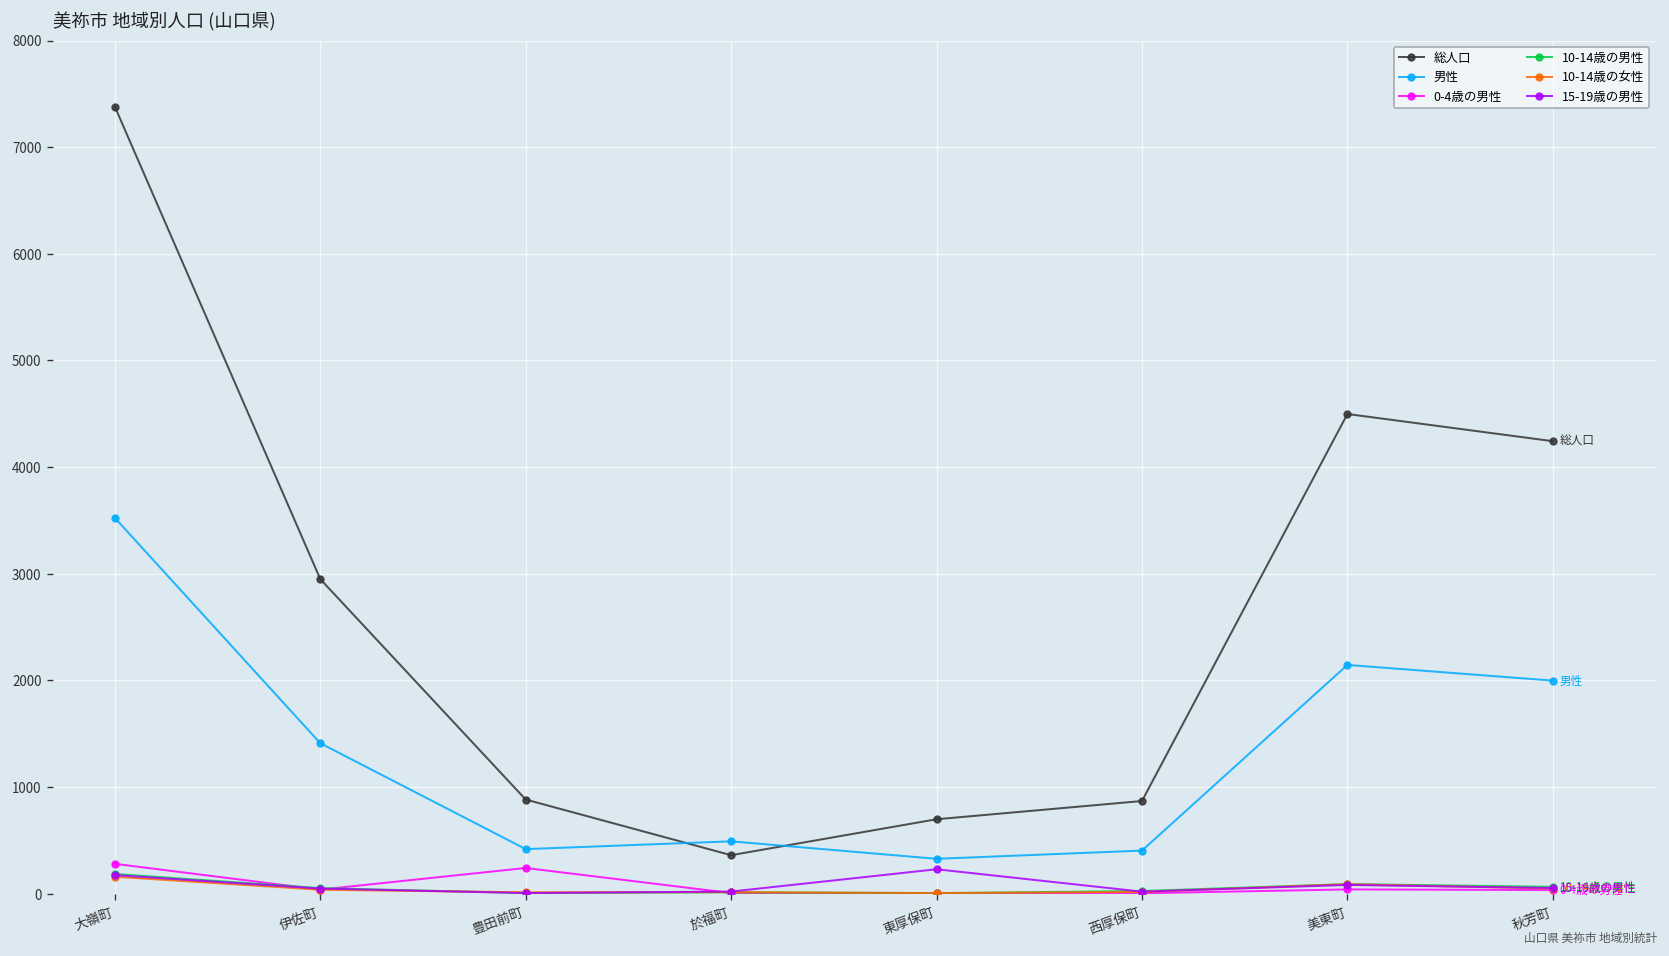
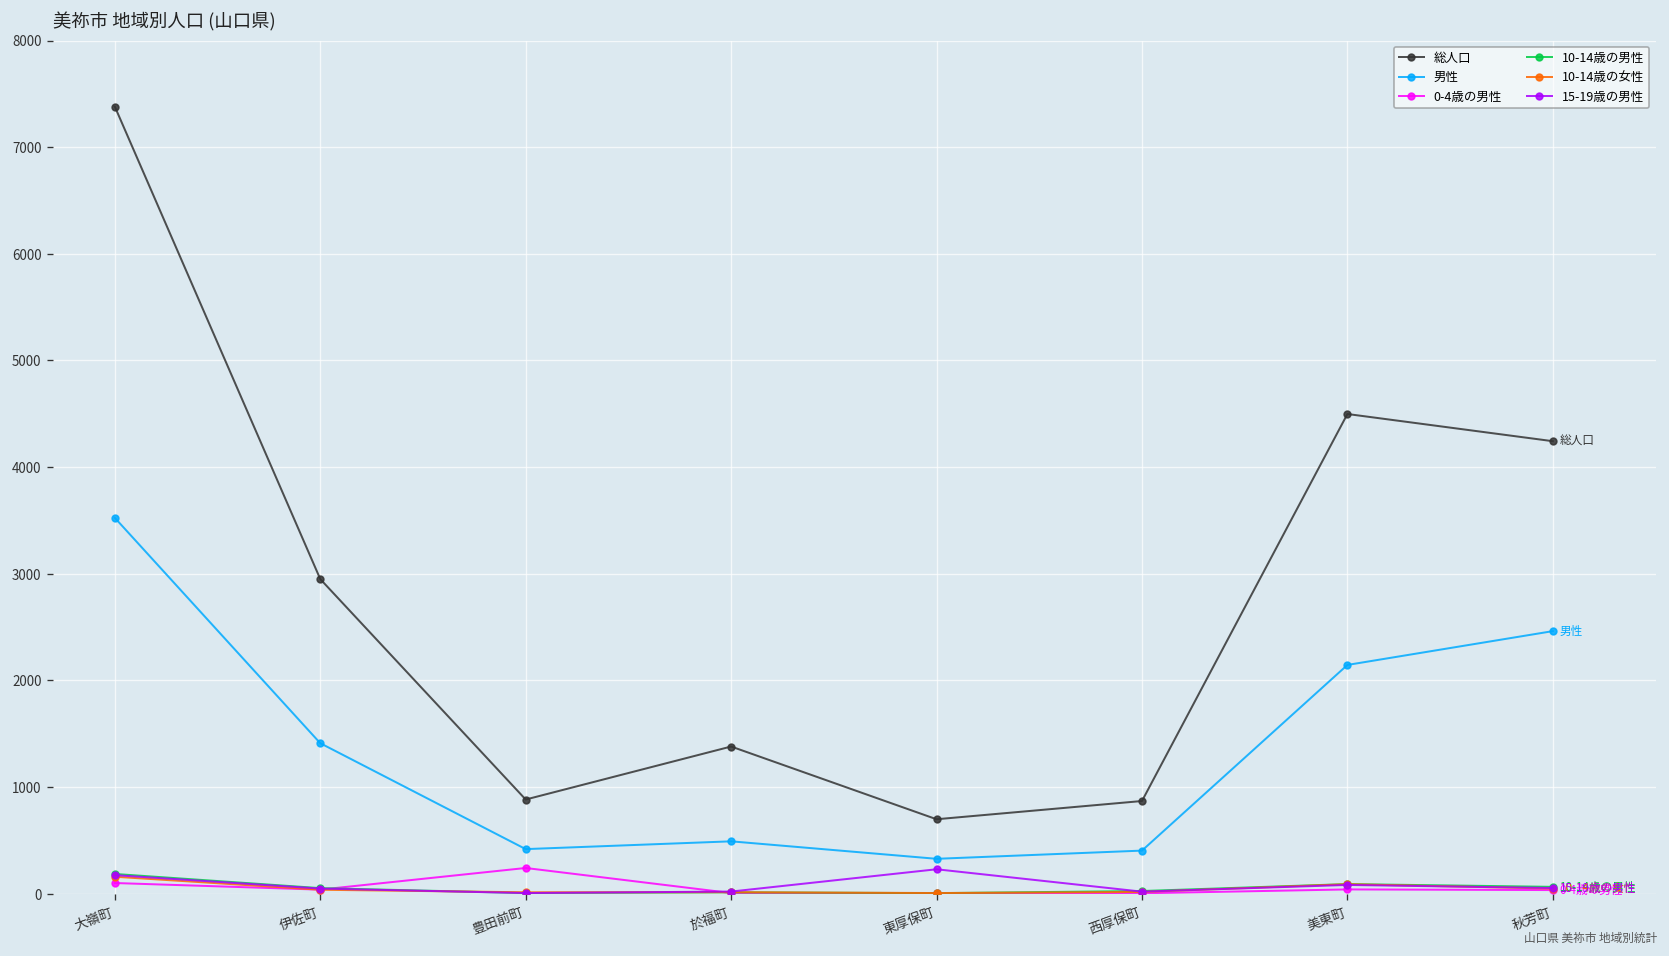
0-4歳の男性, 大嶺町: 300 -> 100
総人口, 於福町: 400 -> 1400
男性, 秋芳町: 2000 -> 2500
